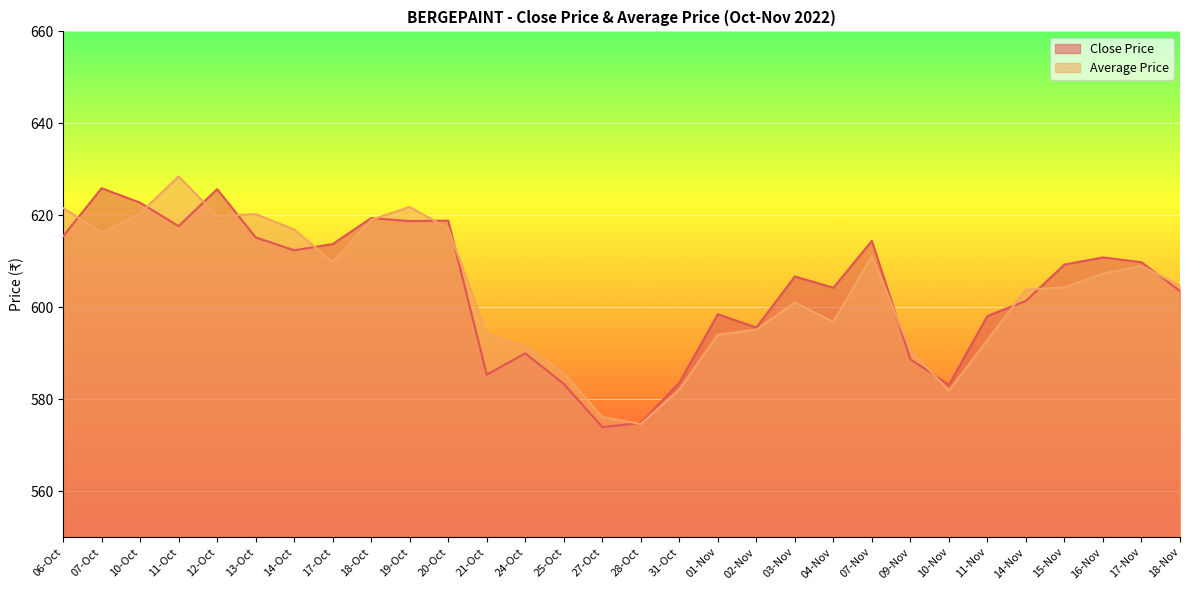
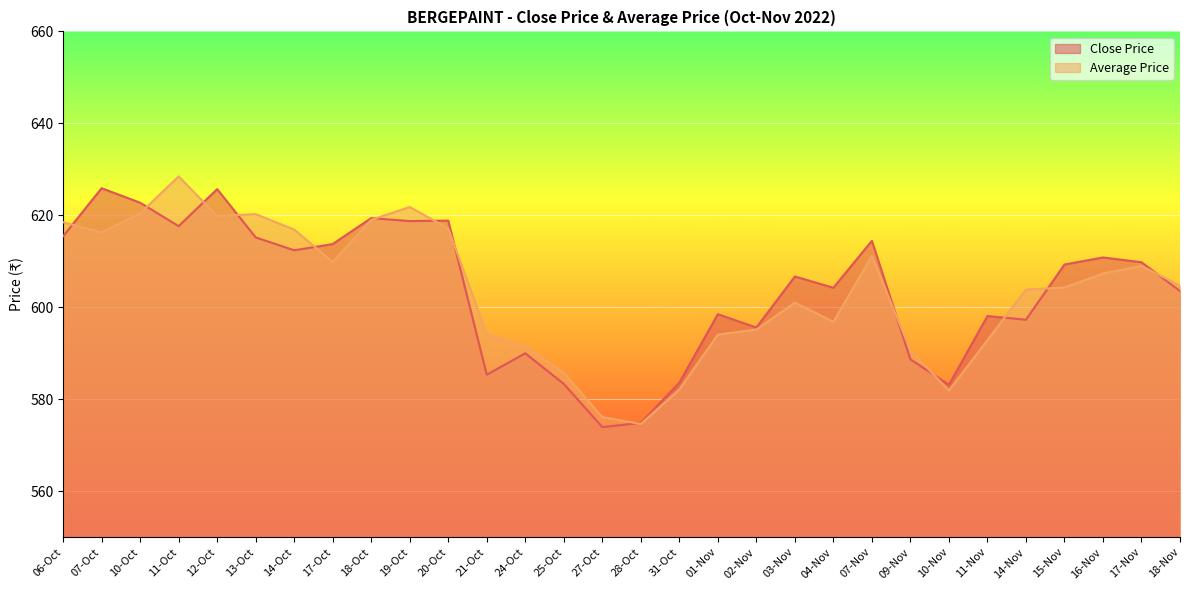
Average Price, 06-Oct: 622 -> 619
Close Price, 14-Nov: 601 -> 597
